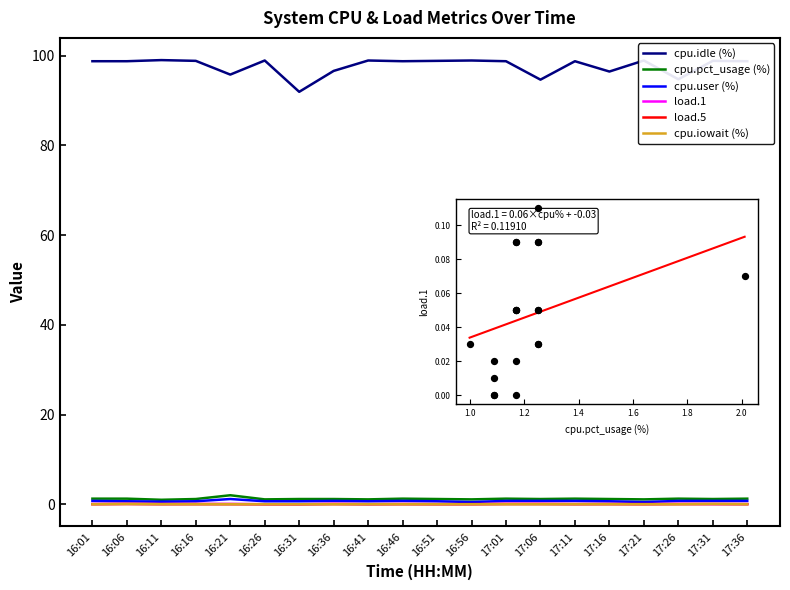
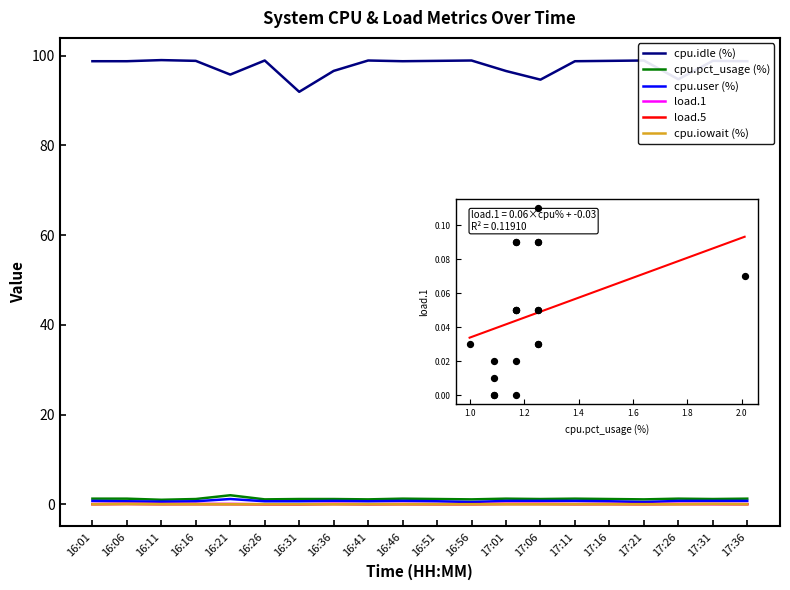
cpu.idle (%), 17:01: 99 -> 97
cpu.idle (%), 17:16: 96 -> 99
